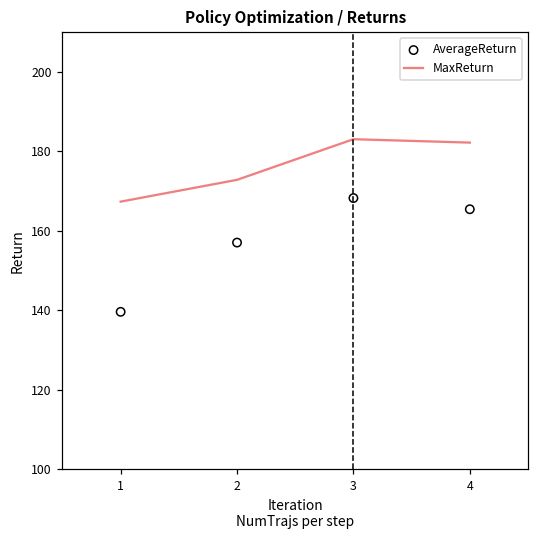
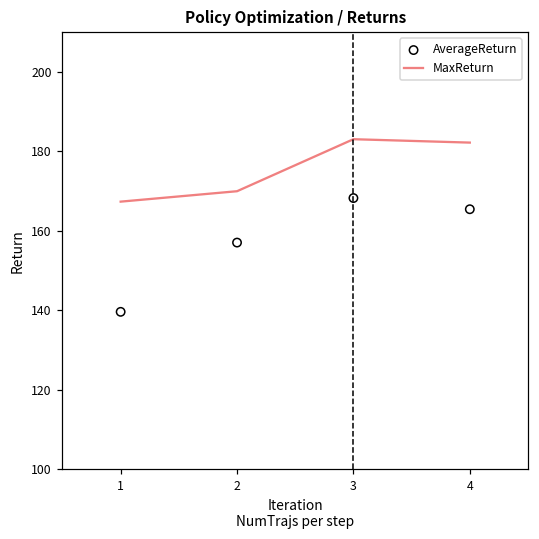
MaxReturn, 2: 173 -> 170
